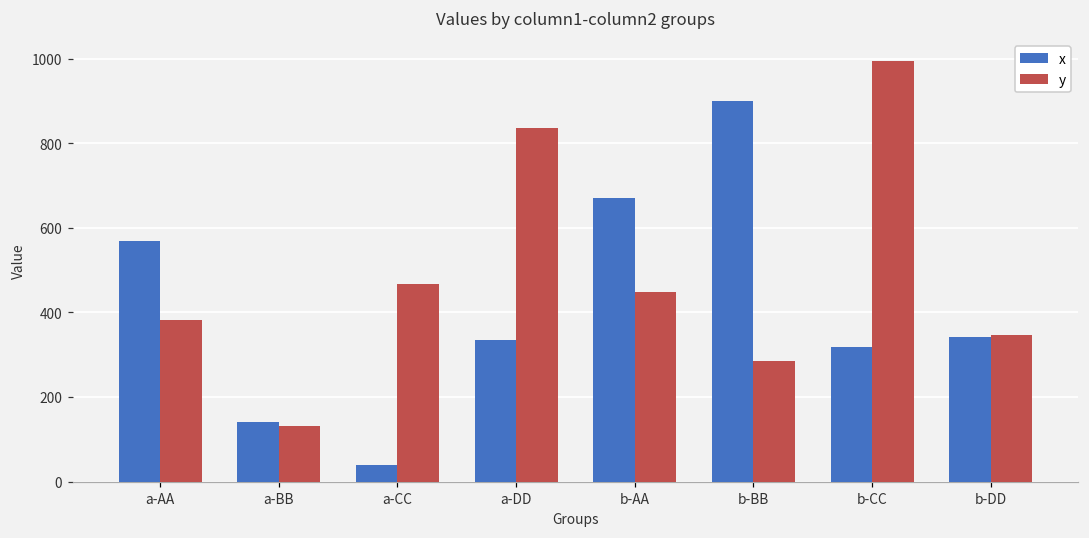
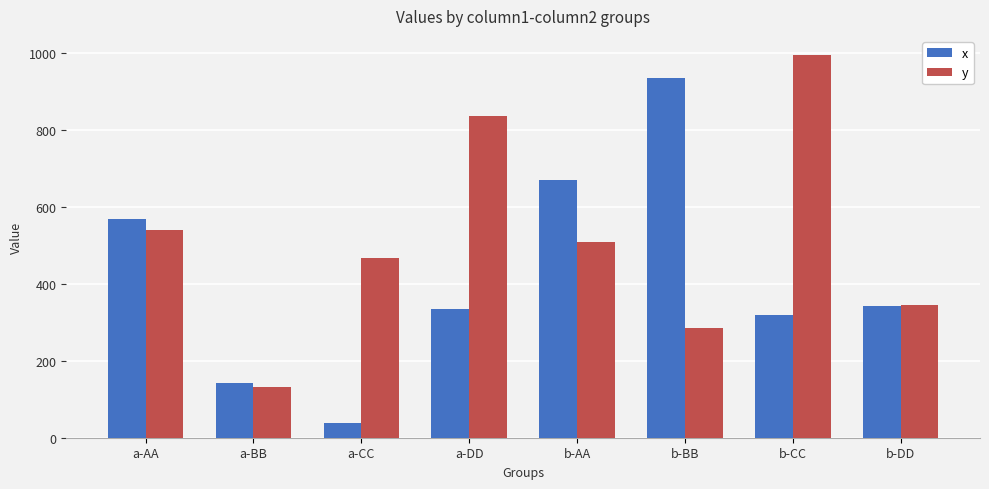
y, a-AA: 380 -> 540
y, b-AA: 450 -> 510
x, b-BB: 900 -> 940
